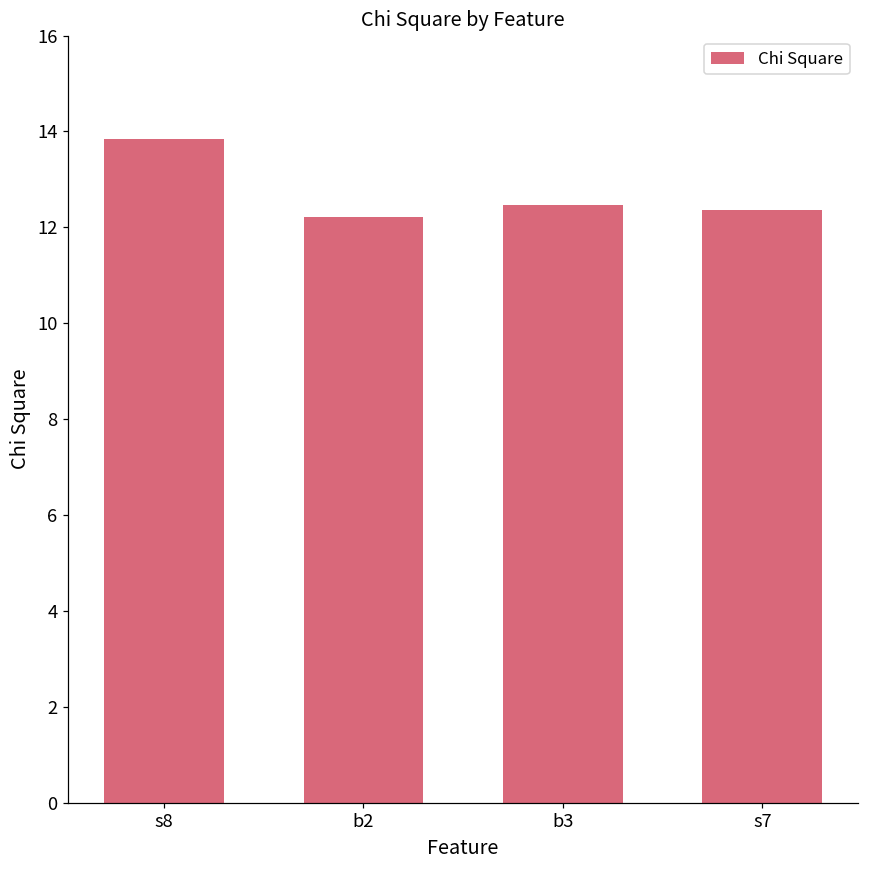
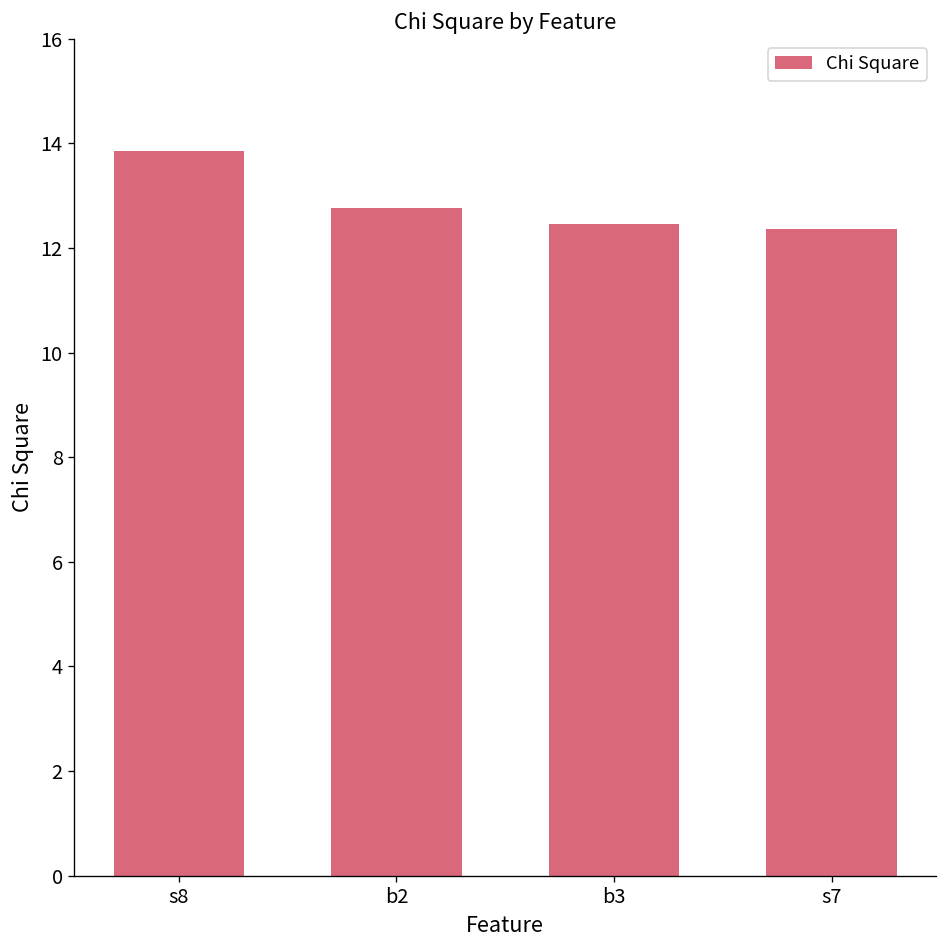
b2: 12.2 -> 12.8
